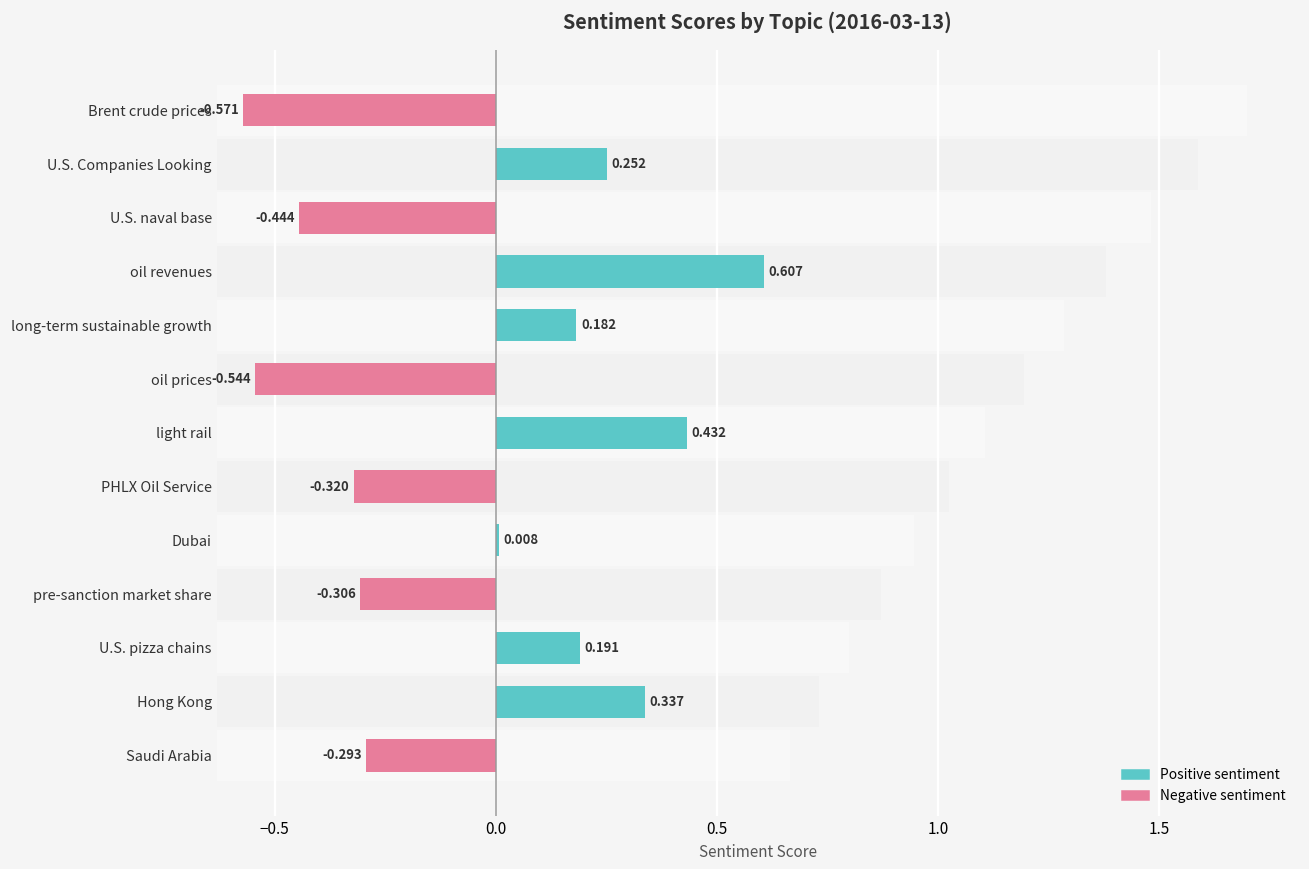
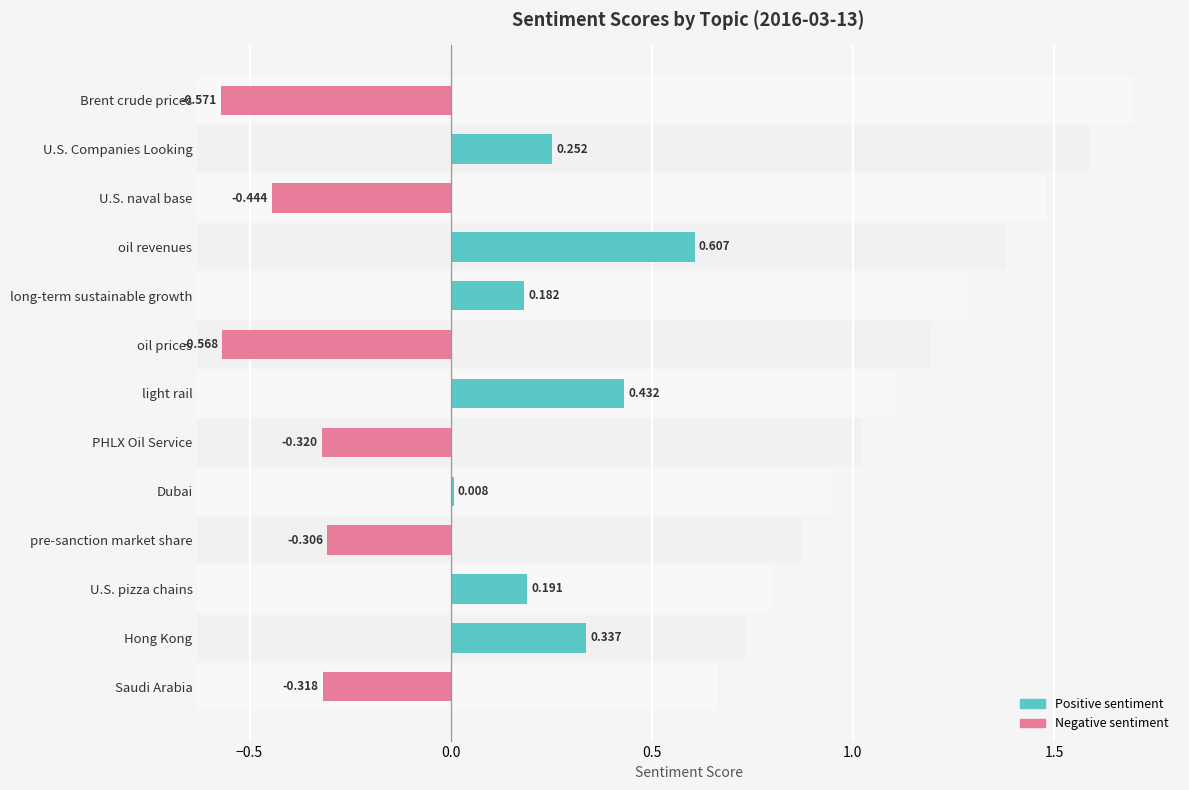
Negative sentiment, oil prices: -0.544 -> -0.568
Negative sentiment, Saudi Arabia: -0.293 -> -0.318
